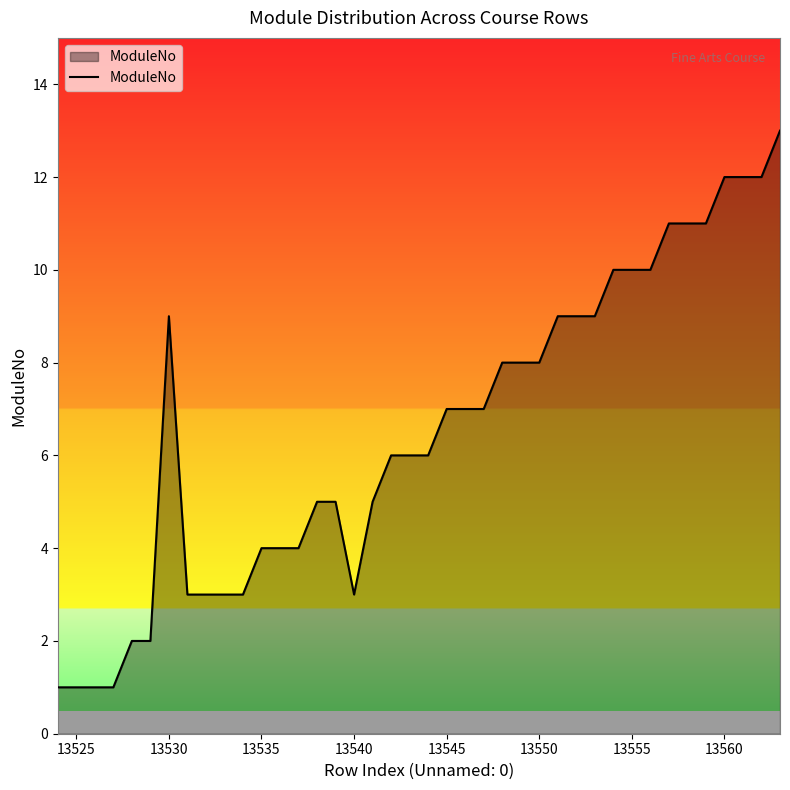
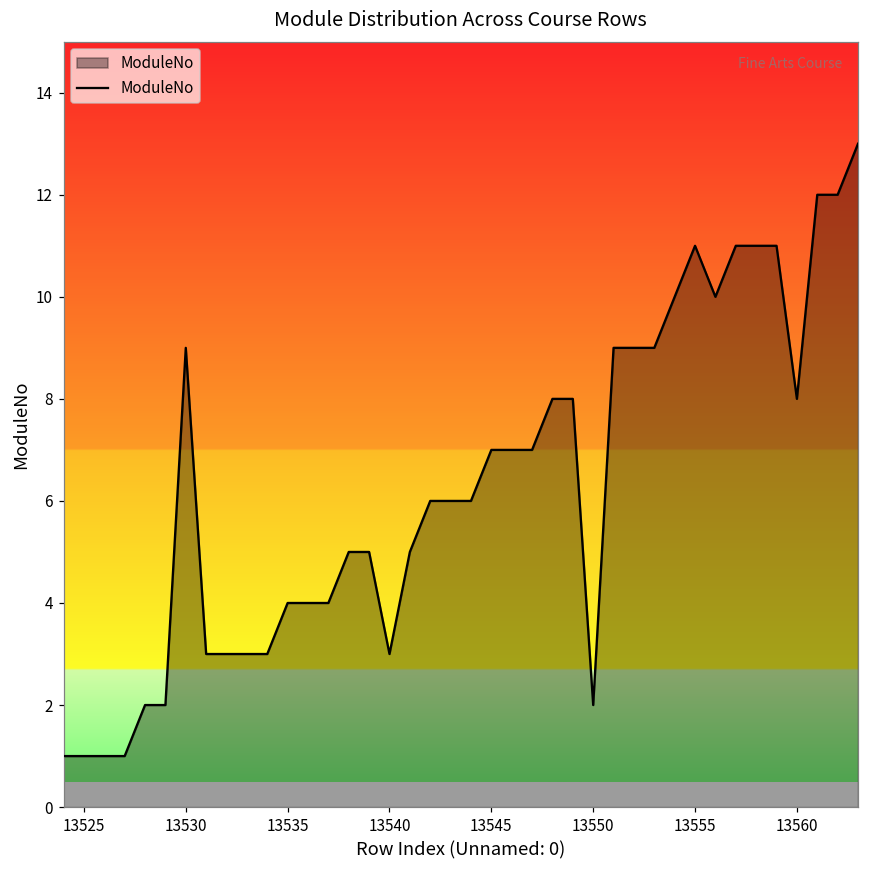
13550: 8 -> 2
13555: 10 -> 11
13560: 12 -> 8
